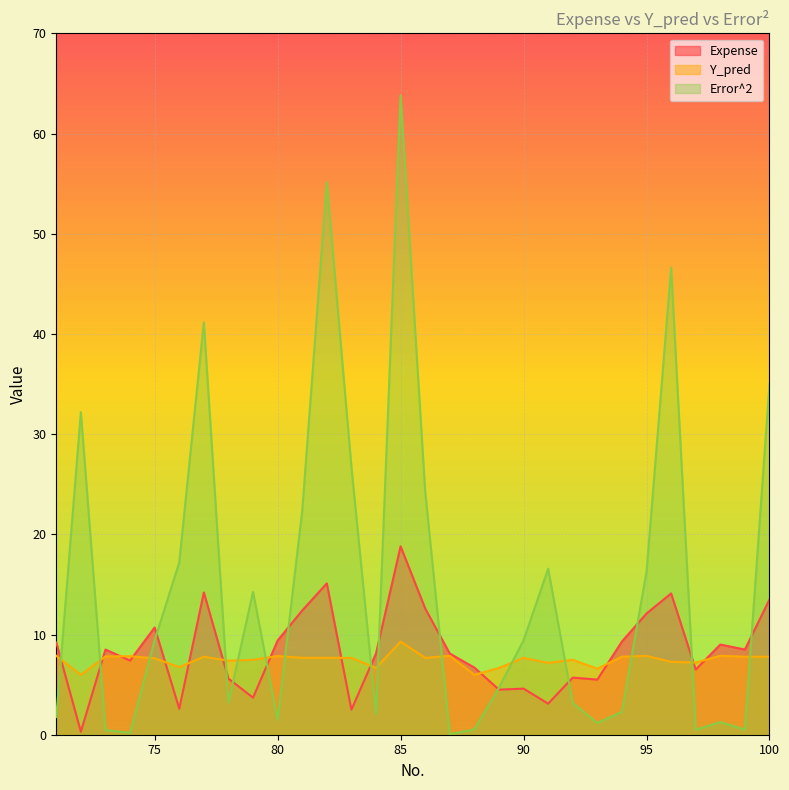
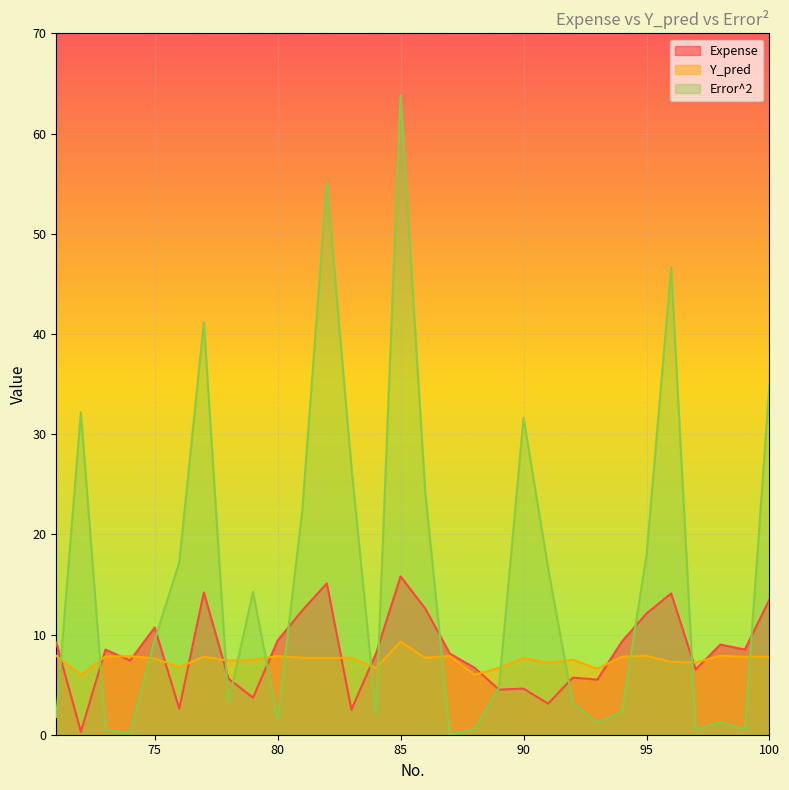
Expense, 85: 18.8 -> 15.8
Error^2, 90: 9.4 -> 31.6
Error^2, 95: 16.3 -> 17.9
